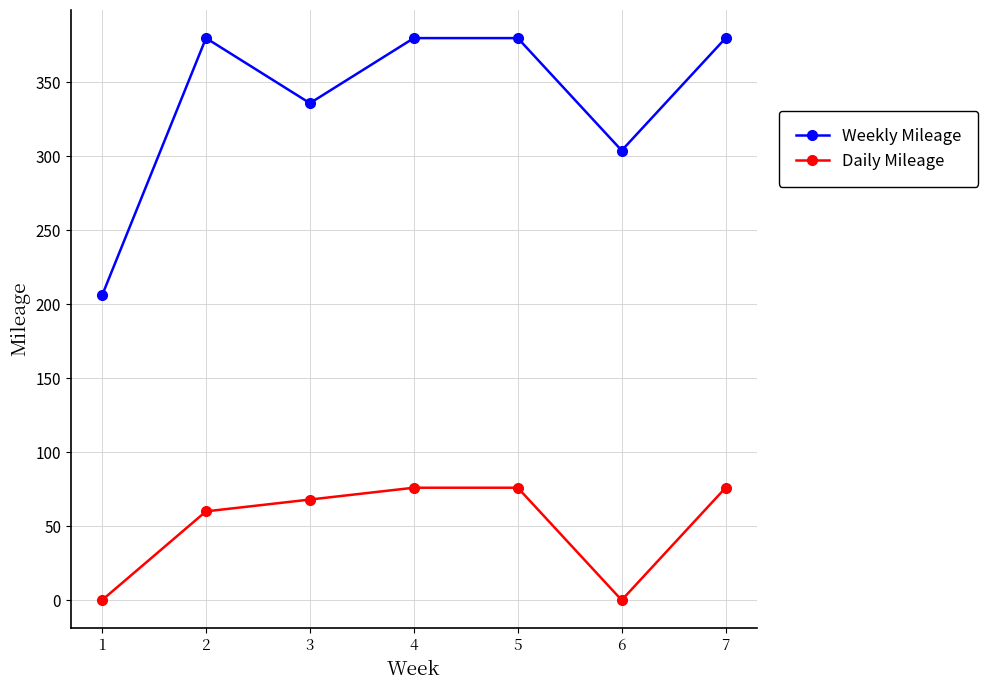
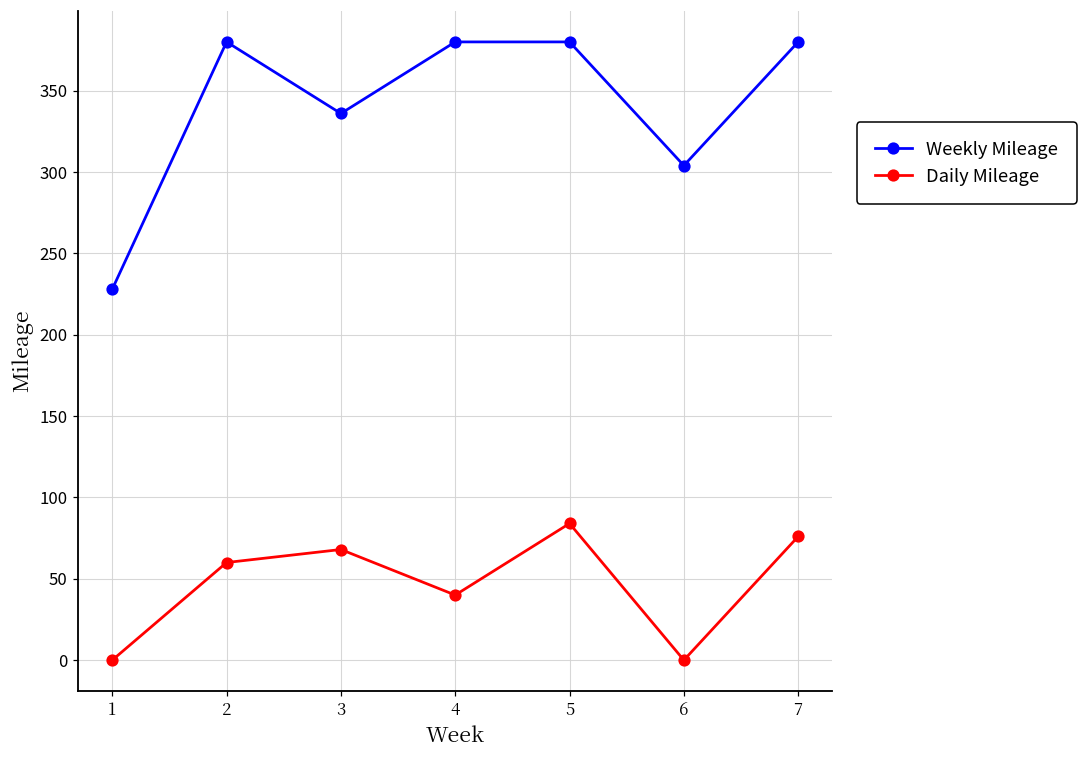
Weekly Mileage, 1: 206 -> 228
Daily Mileage, 4: 76 -> 40
Daily Mileage, 5: 76 -> 84
